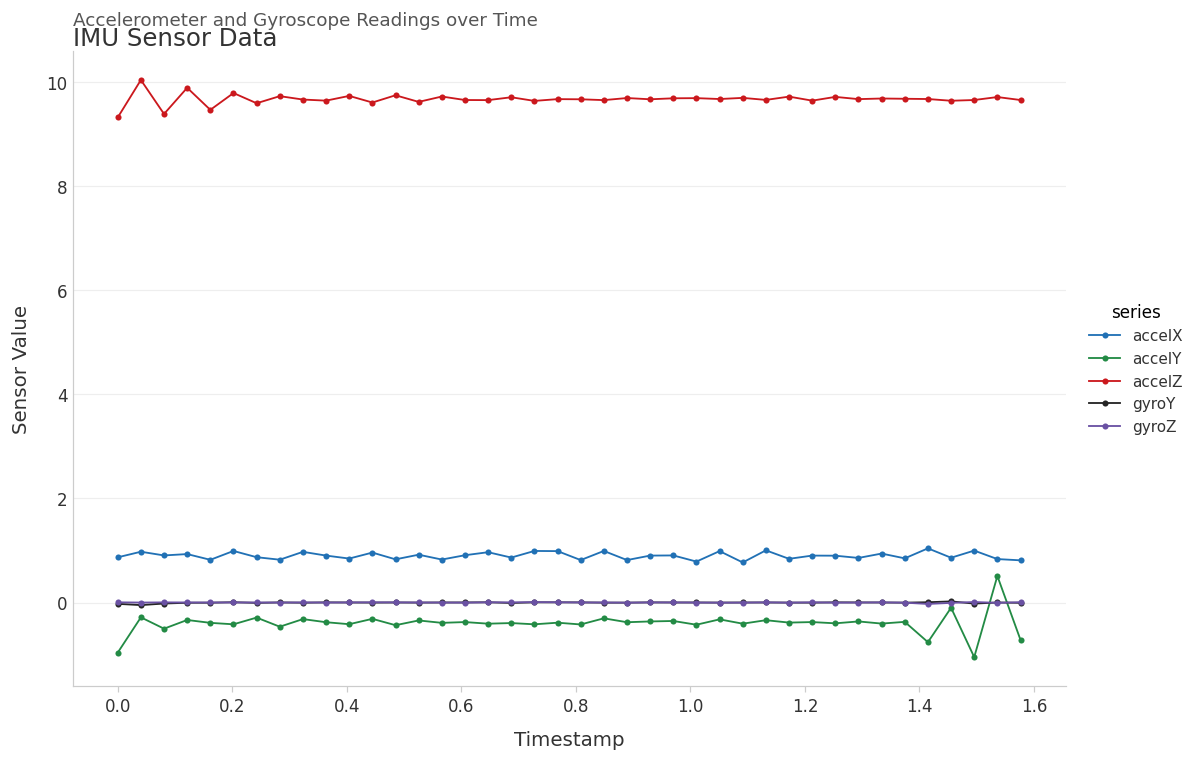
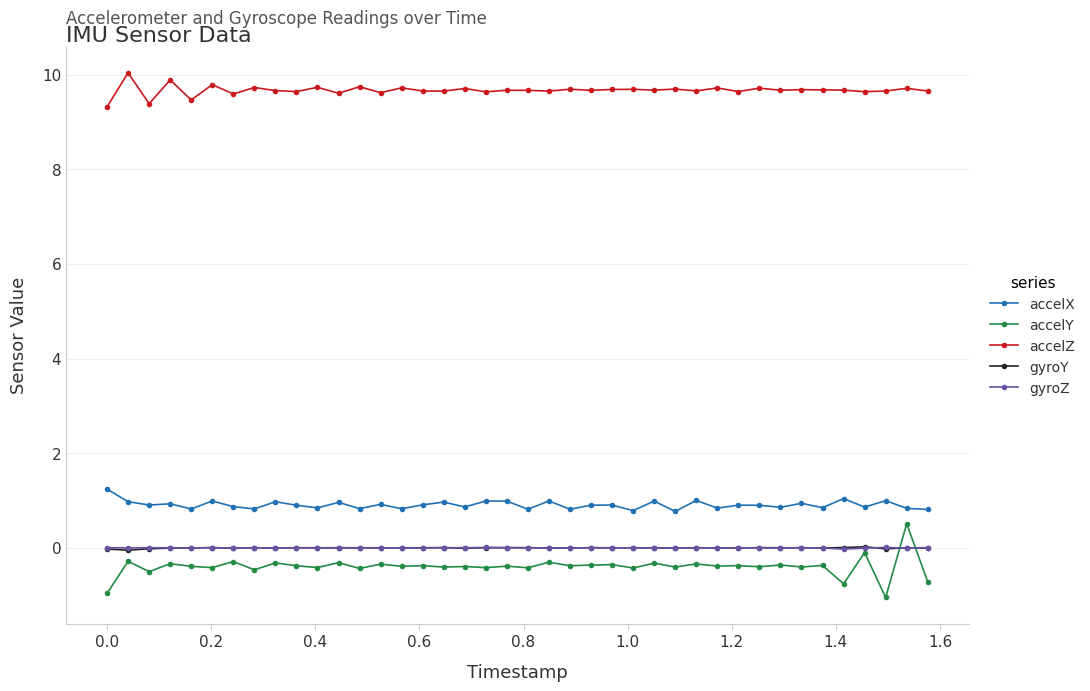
accelX, 0.0: 0.9 -> 1.2
